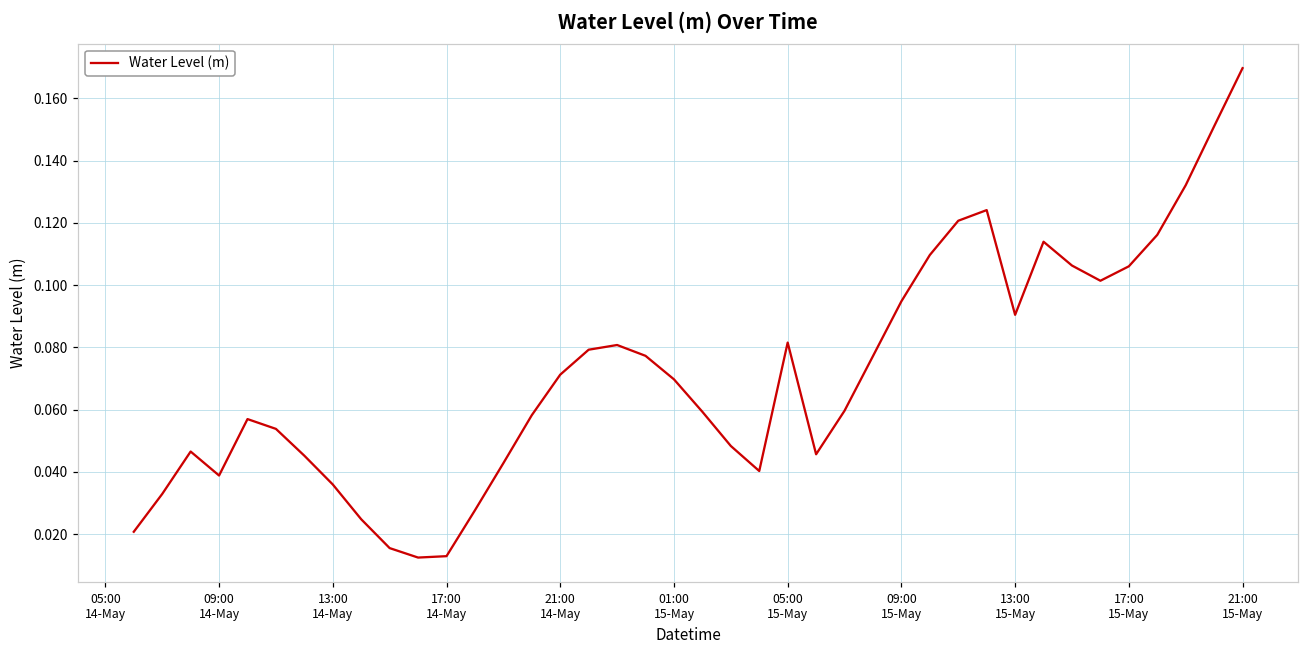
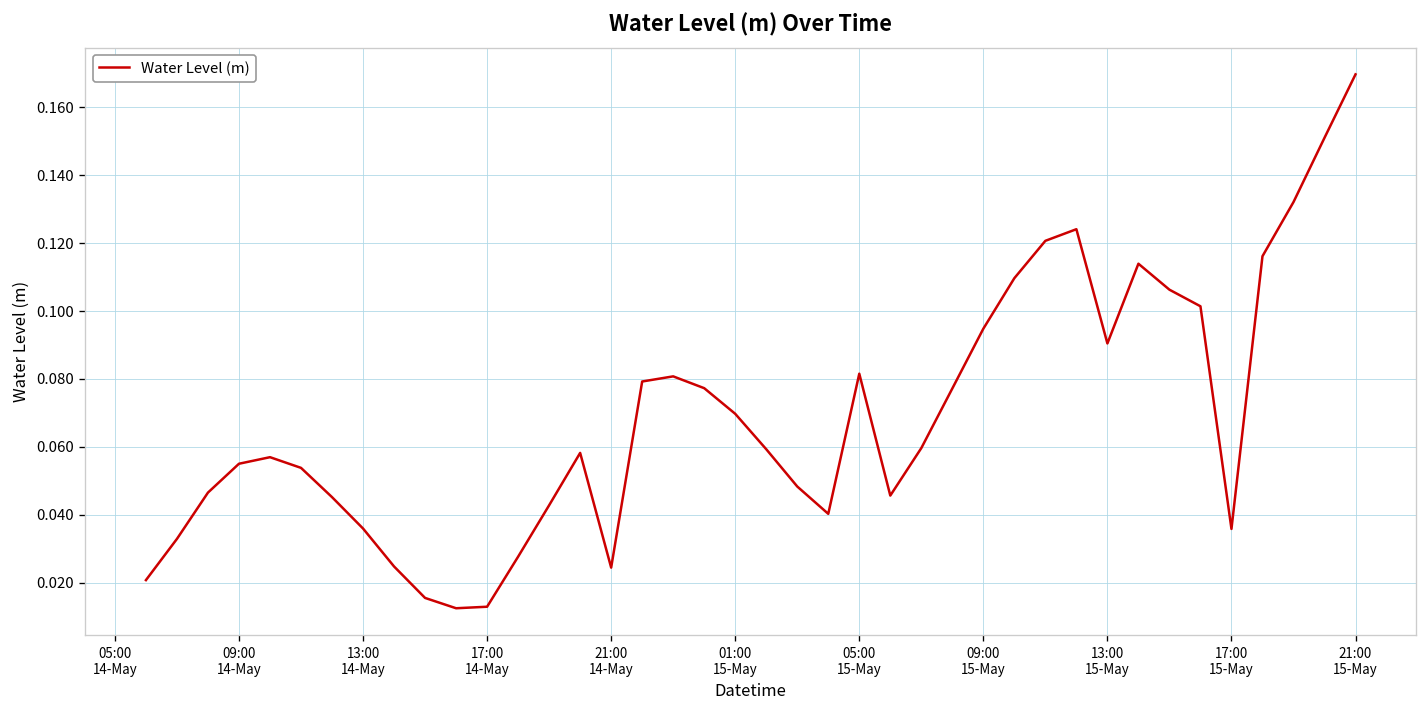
09:00 14-May: 0.039 -> 0.055
21:00 14-May: 0.071 -> 0.024
17:00 15-May: 0.106 -> 0.036
